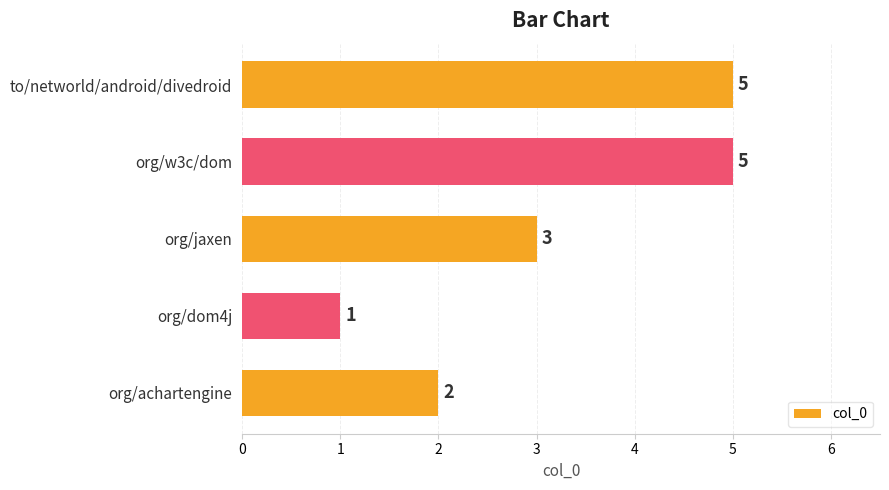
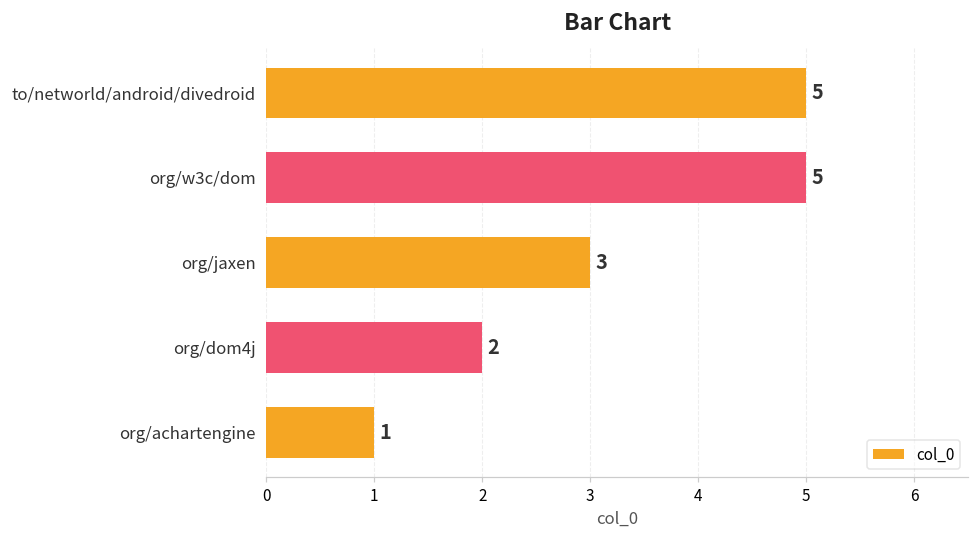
org/dom4j: 1 -> 2
org/achartengine: 2 -> 1
